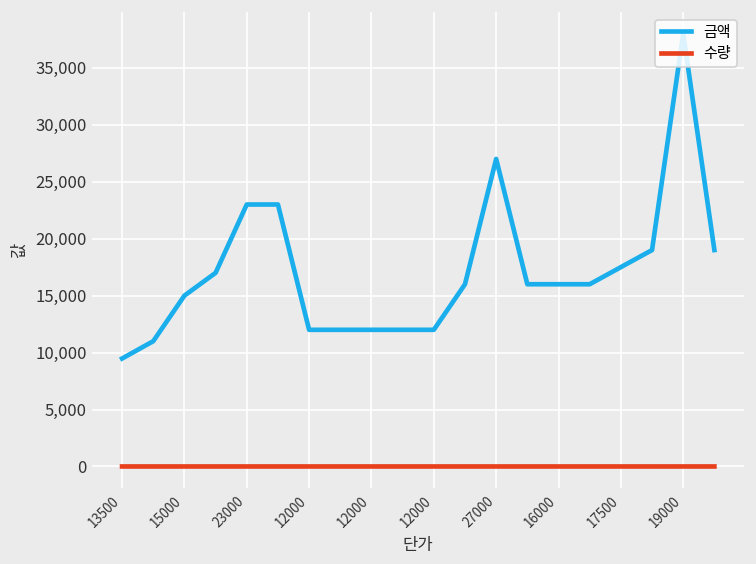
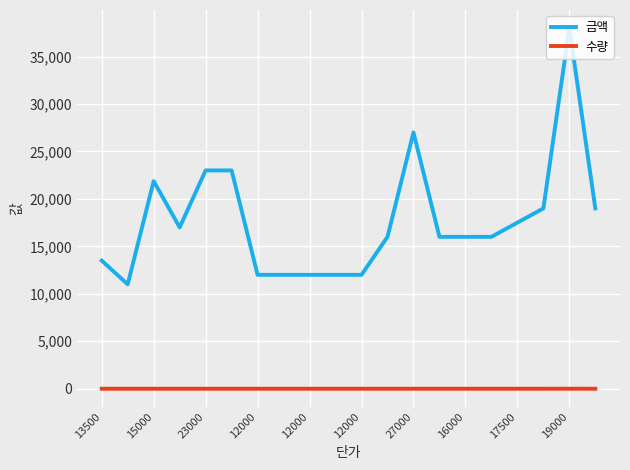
금액, 13500: 9,000 -> 14,000
금액, 15000: 15,000 -> 22,000
